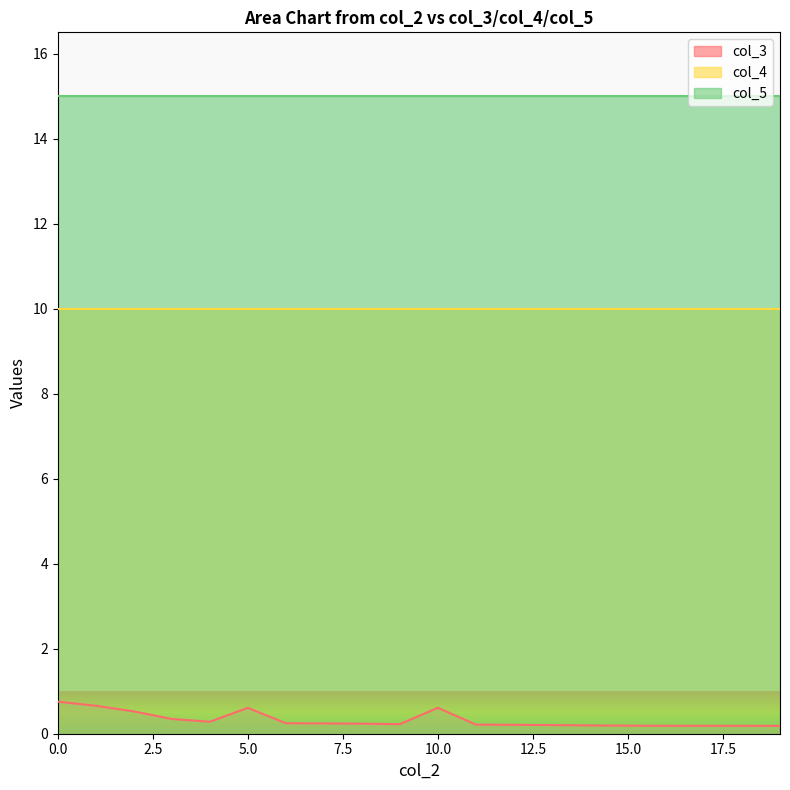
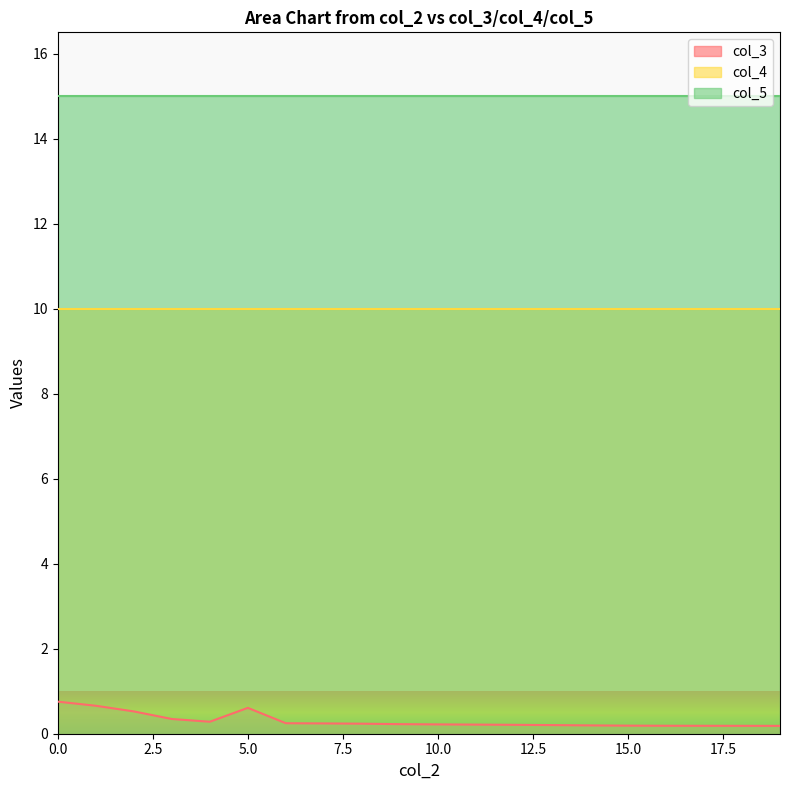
col_3, 10.0: 0.6 -> 0.2
